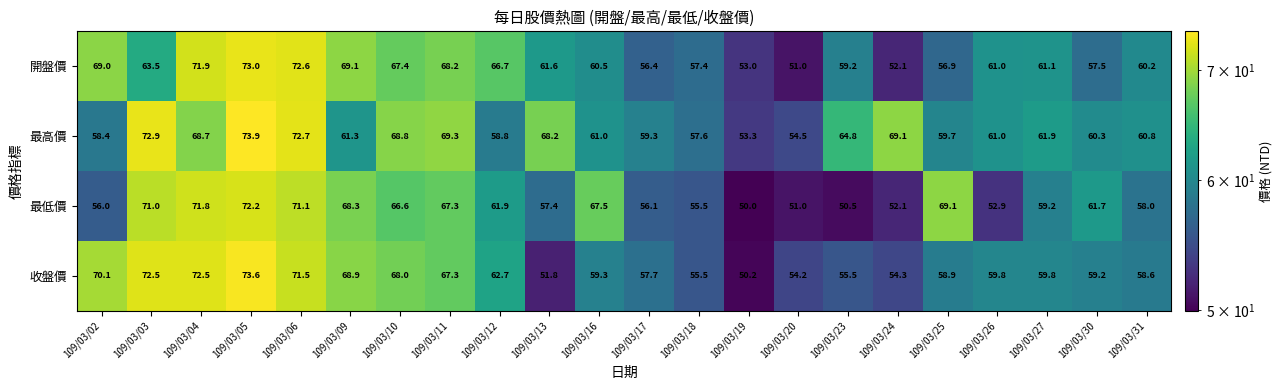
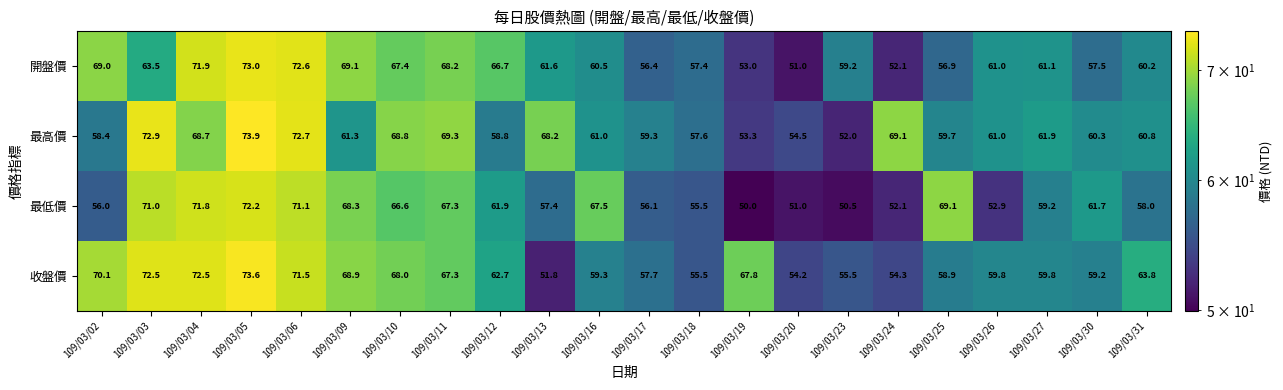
最高價, 109/03/23: 64.8 -> 52.0
收盤價, 109/03/19: 50.2 -> 67.8
收盤價, 109/03/31: 58.6 -> 63.8
